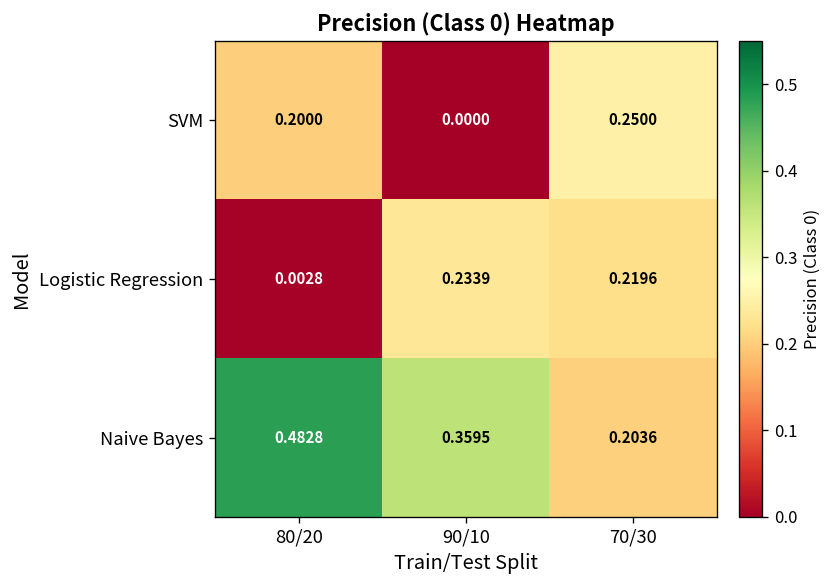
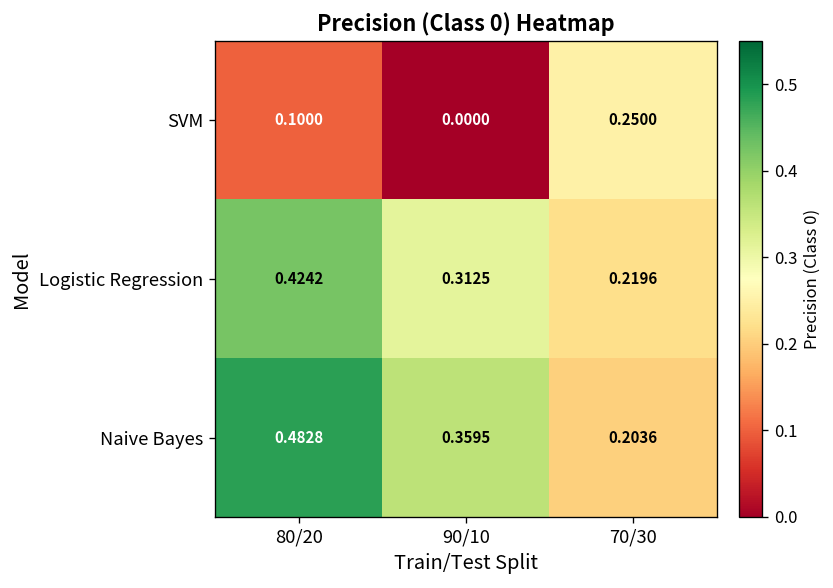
SVM, 80/20: 0.2000 -> 0.1000
Logistic Regression, 80/20: 0.0028 -> 0.4242
Logistic Regression, 90/10: 0.2339 -> 0.3125
